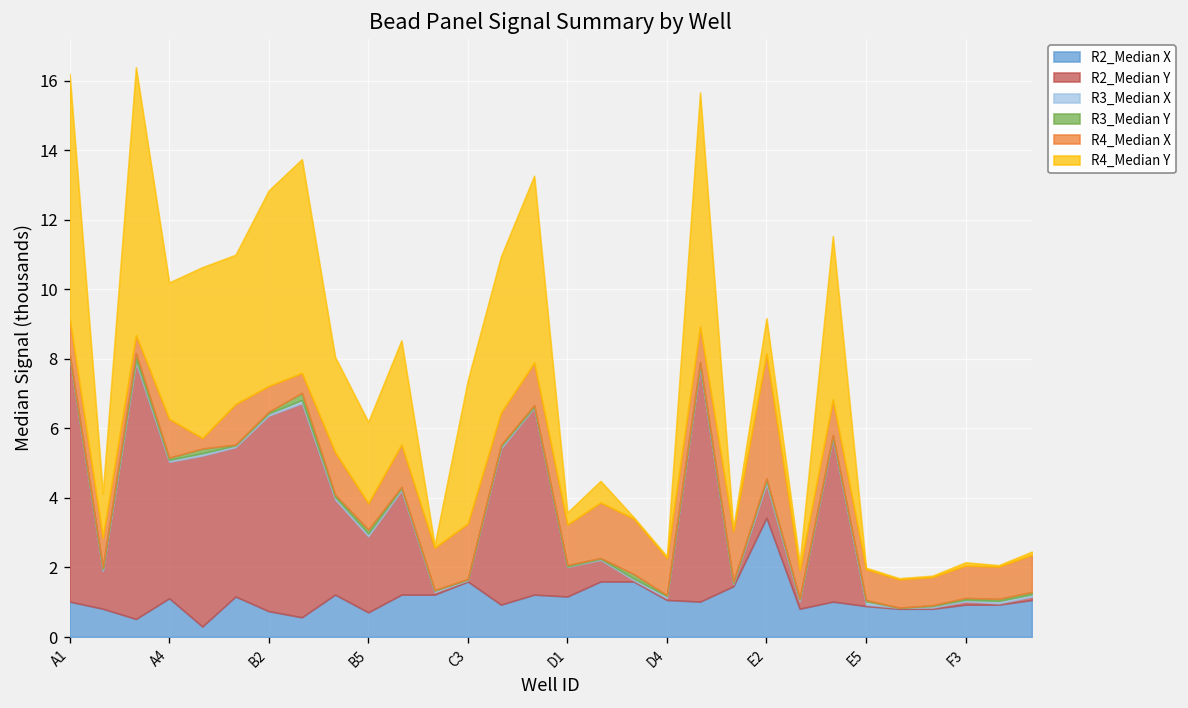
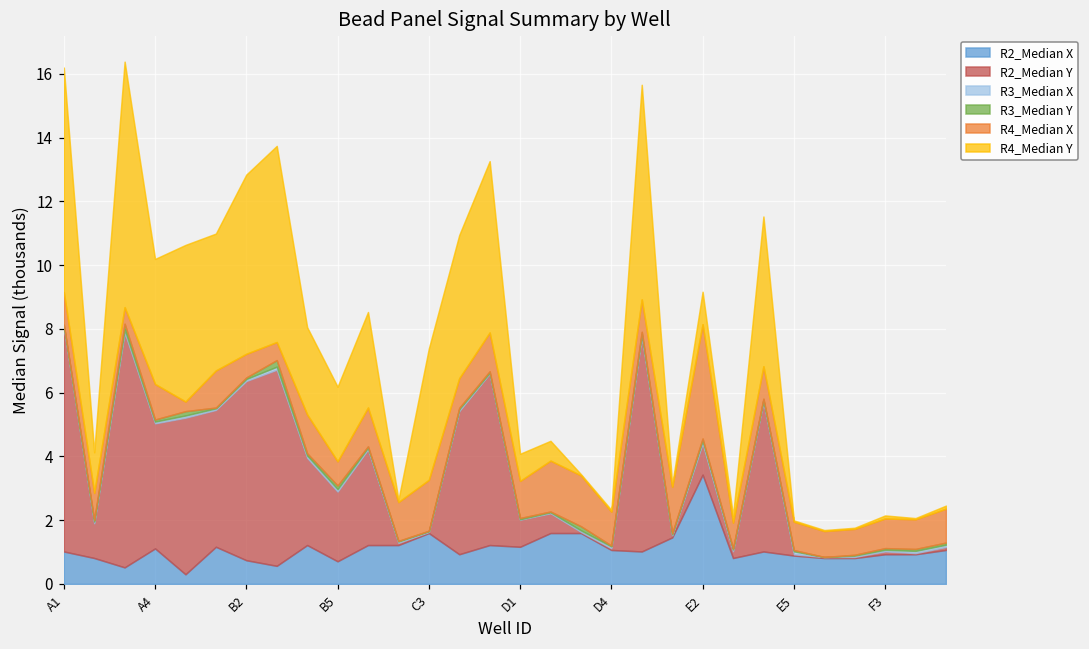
R4_Median Y, D1: 0.3 -> 0.9
